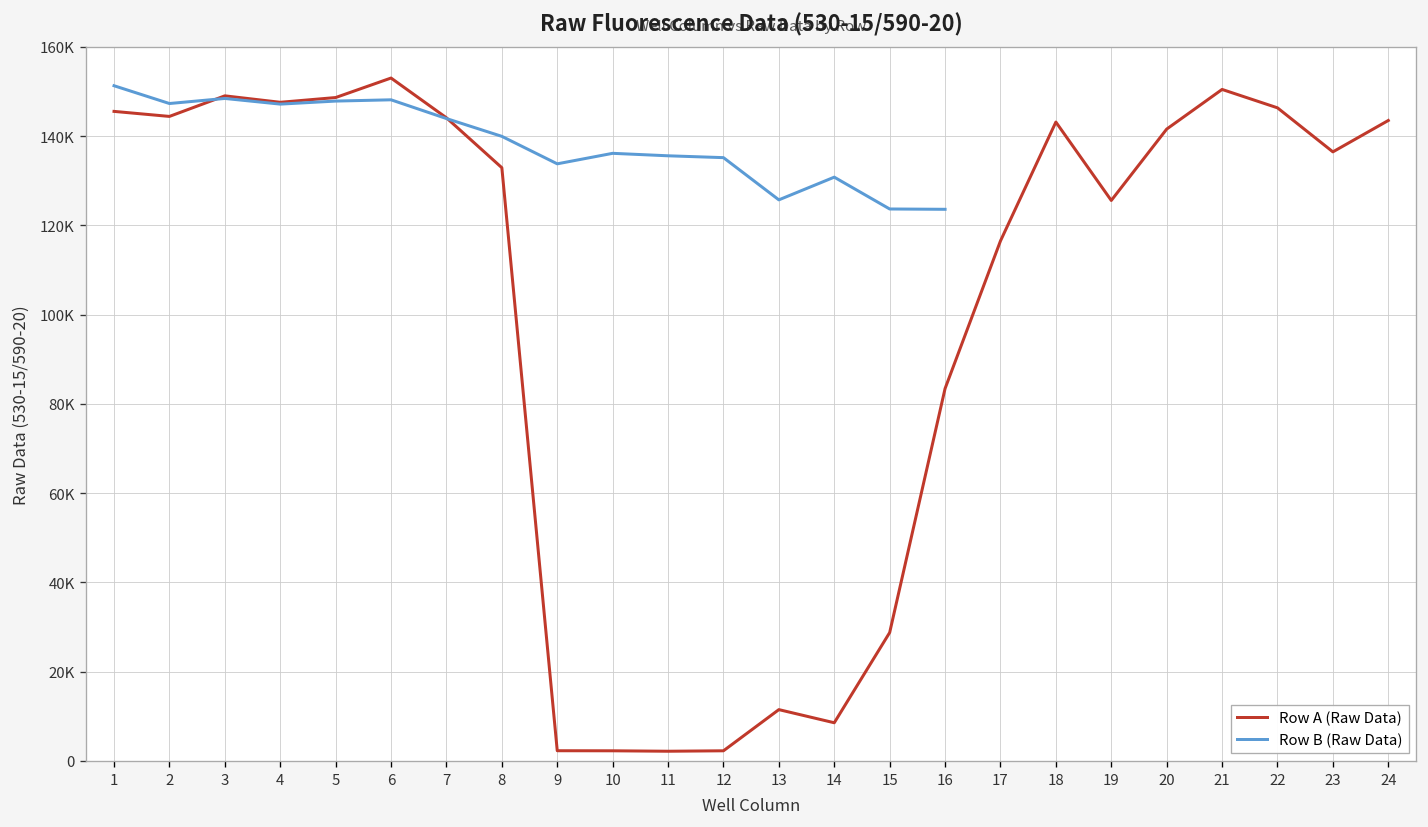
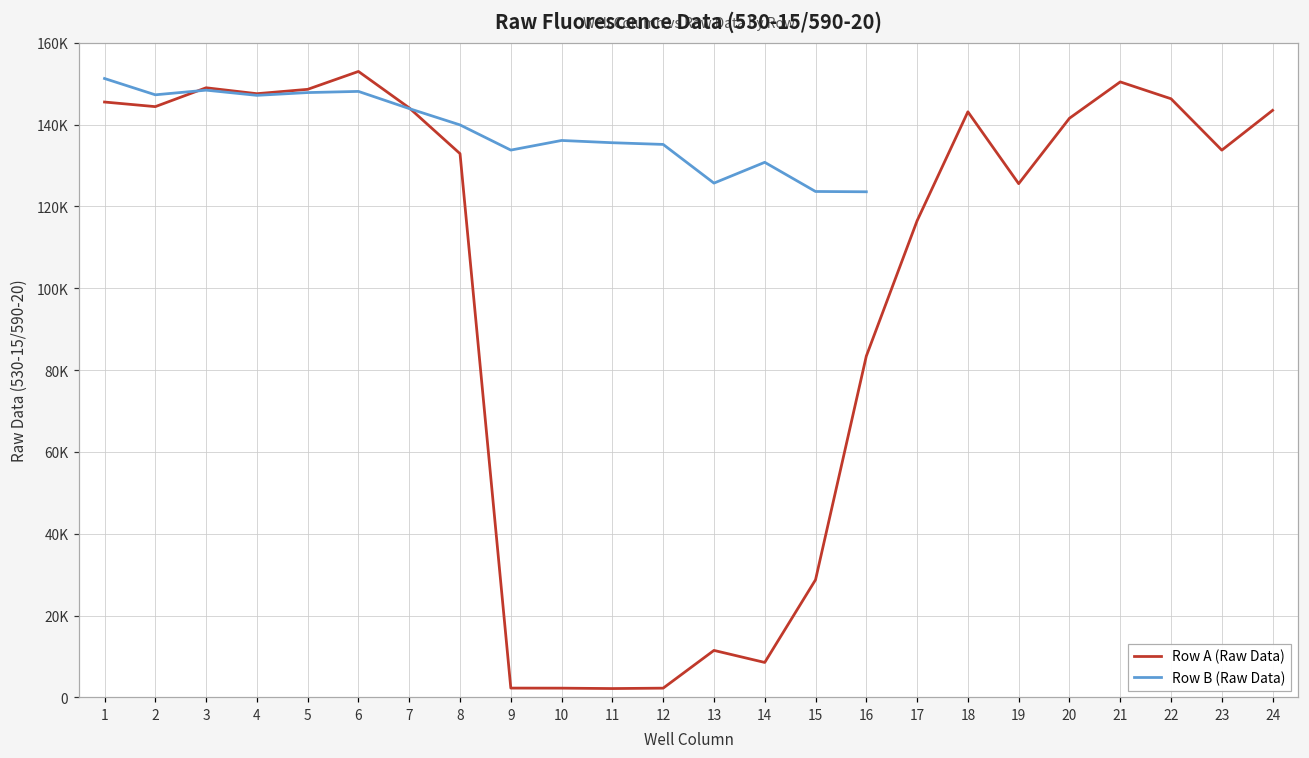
Row A (Raw Data), 23: 136000 -> 134000
